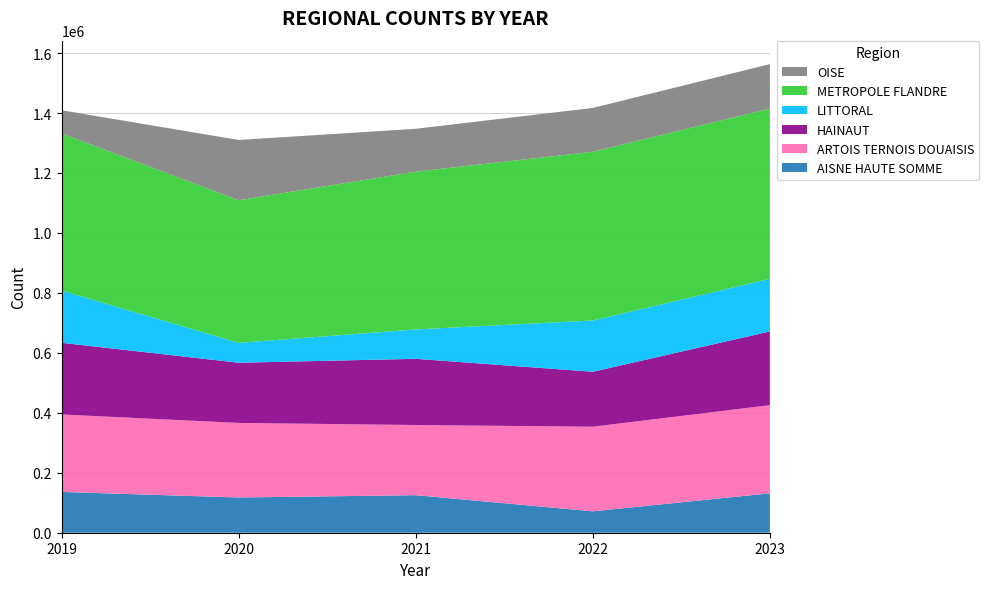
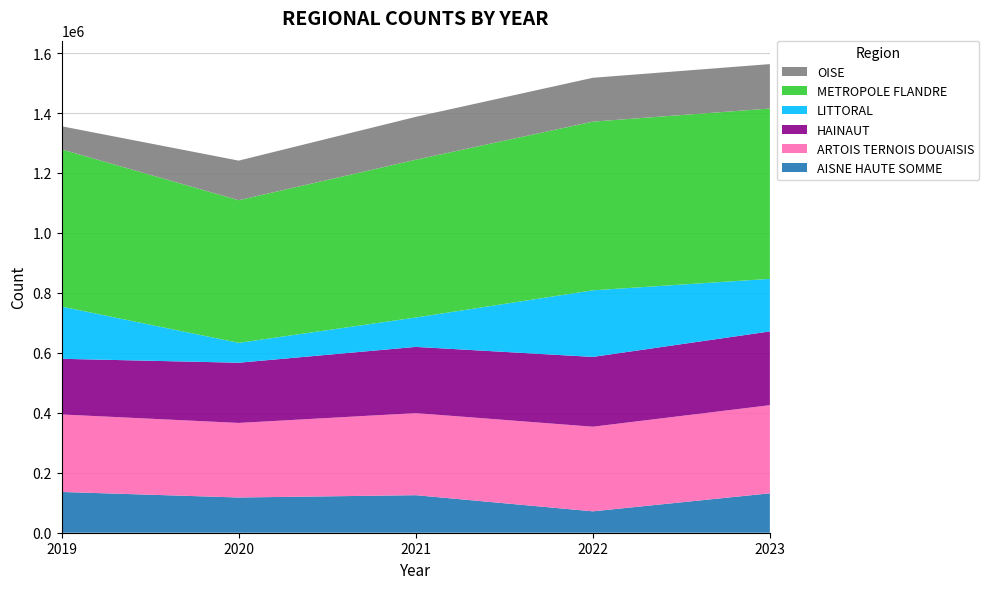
HAINAUT, 2019: 240000 -> 190000
OISE, 2020: 200000 -> 130000
ARTOIS TERNOIS DOUAISIS, 2021: 230000 -> 270000
HAINAUT, 2022: 180000 -> 230000
LITTORAL, 2022: 170000 -> 220000
